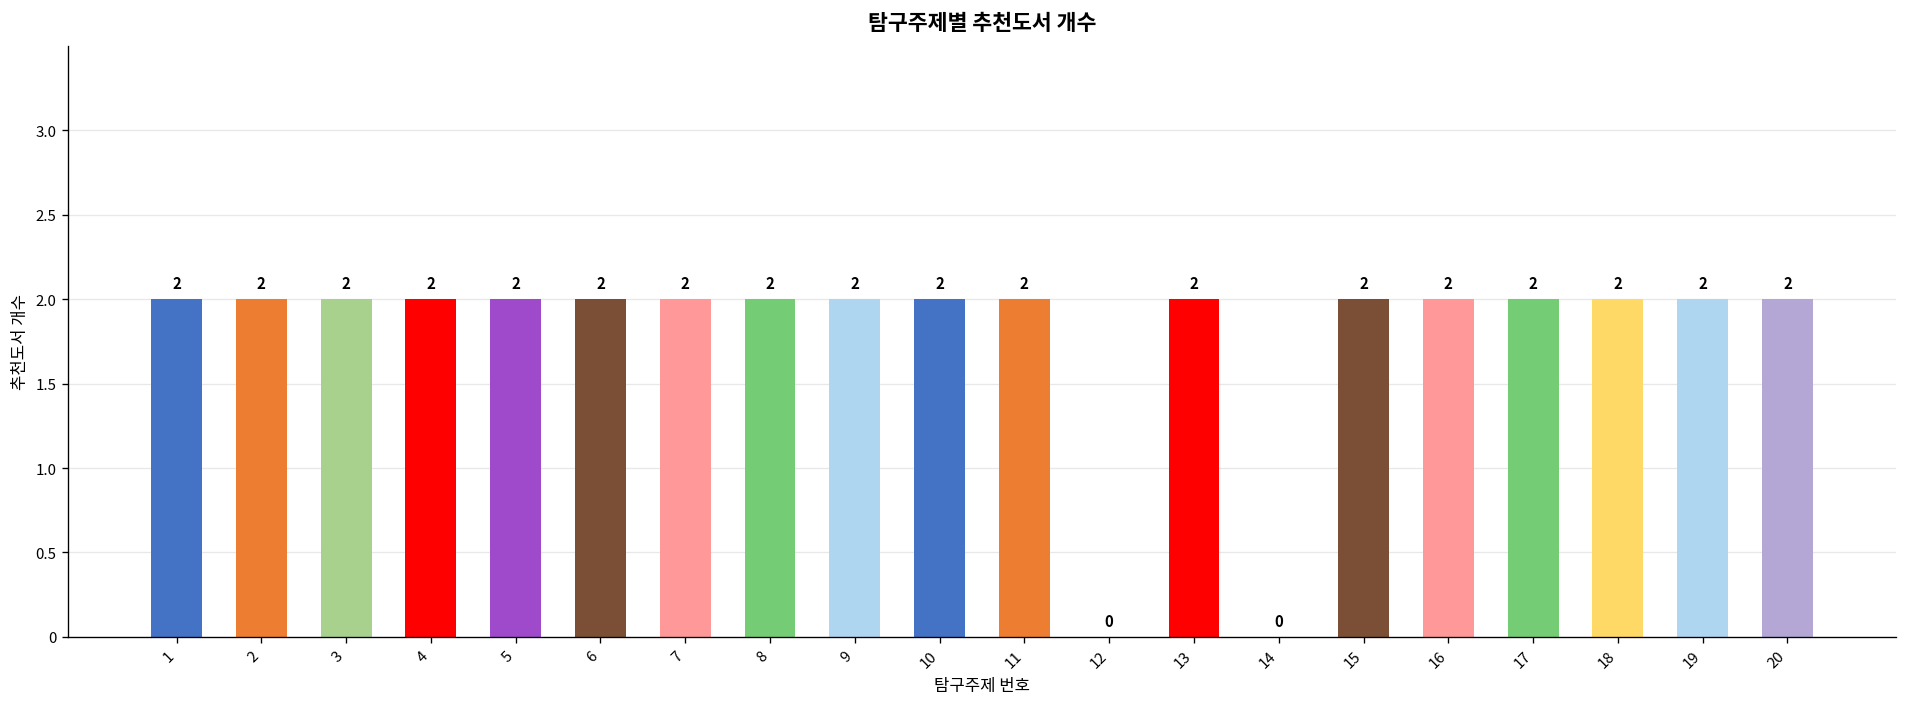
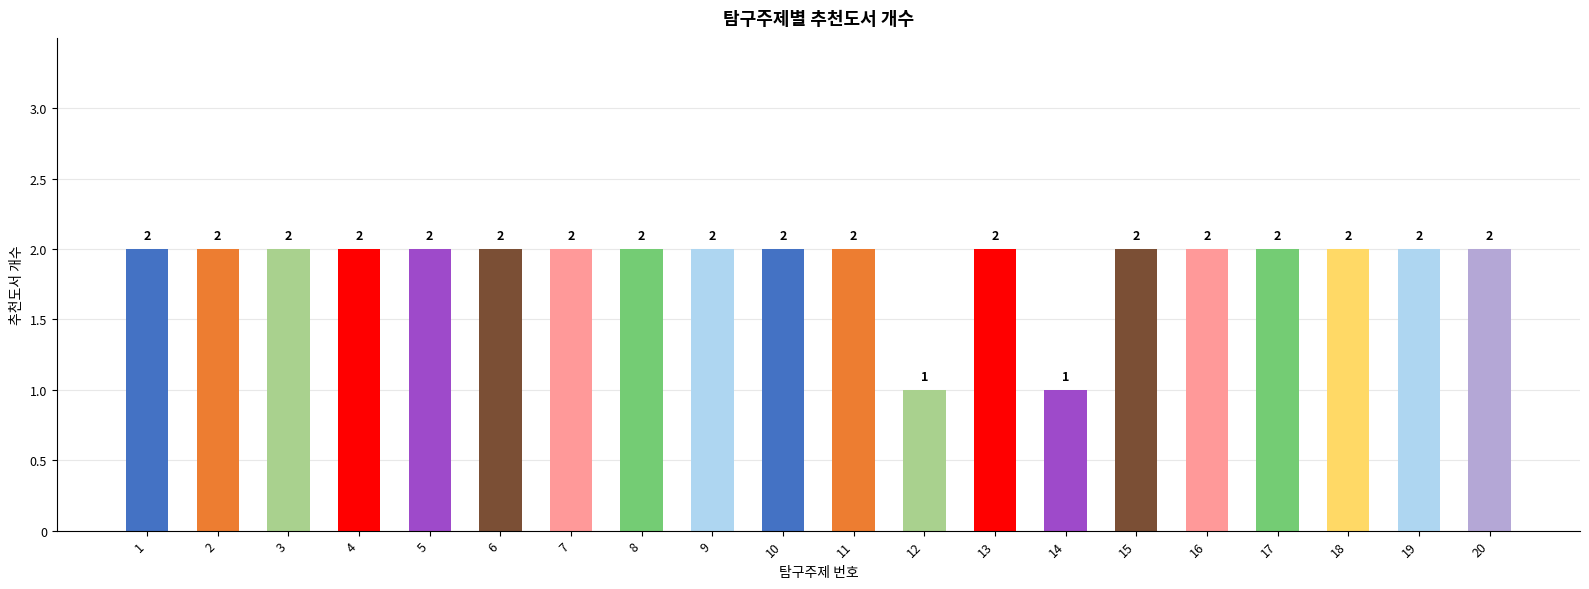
12: 0 -> 1
14: 0 -> 1
